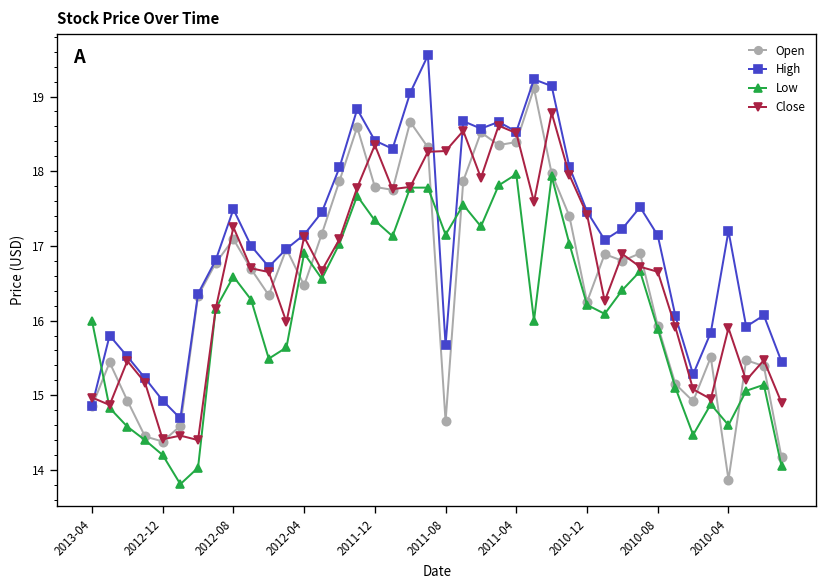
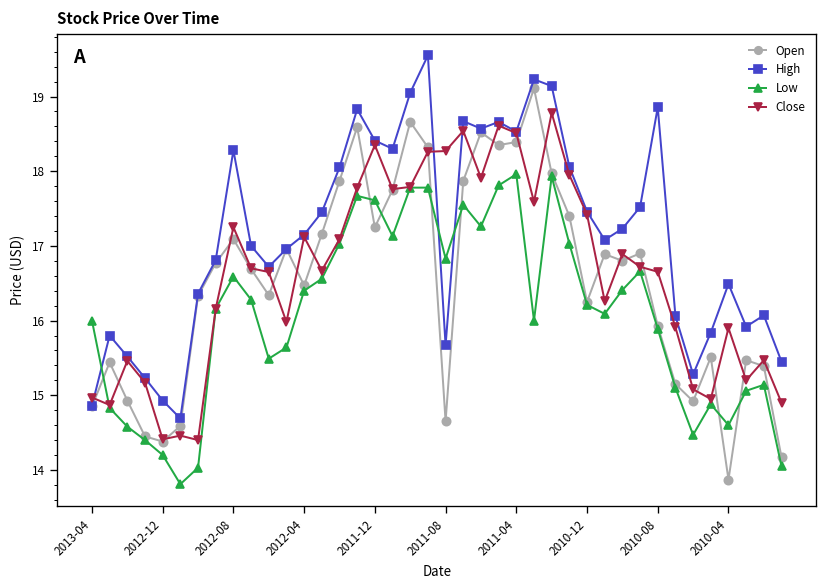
High, 2012-08: 17.5 -> 18.3
Low, 2012-04: 16.9 -> 16.4
Open, 2011-12: 17.8 -> 17.2
Low, 2011-12: 17.3 -> 17.6
Low, 2011-08: 17.2 -> 16.8
High, 2010-08: 17.1 -> 18.9
High, 2010-04: 17.2 -> 16.5
